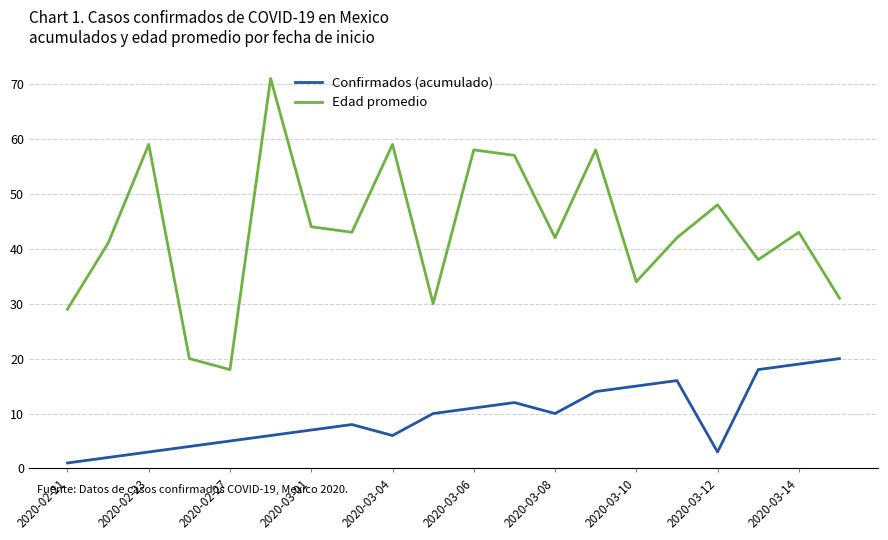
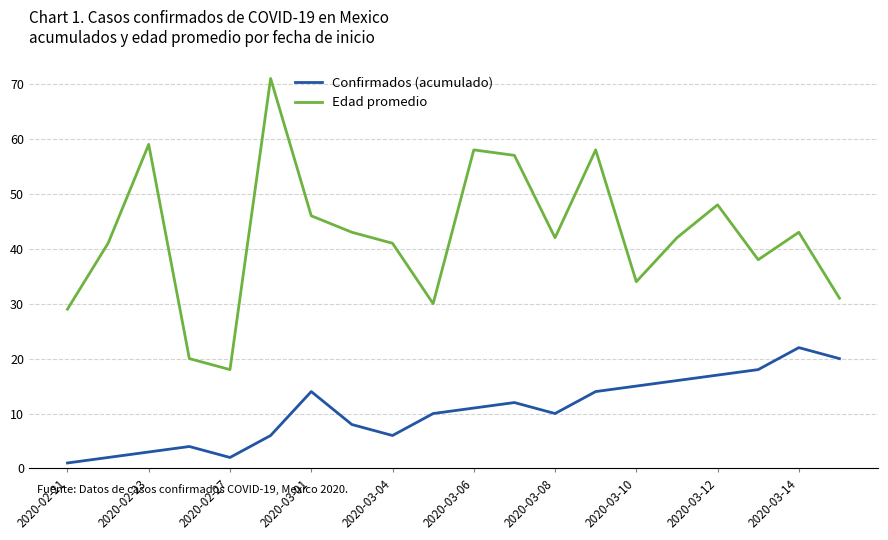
Confirmados (acumulado), 2020-02-27: 5 -> 2
Confirmados (acumulado), 2020-03-01: 7 -> 14
Edad promedio, 2020-03-01: 44 -> 46
Edad promedio, 2020-03-04: 59 -> 41
Confirmados (acumulado), 2020-03-12: 3 -> 17
Confirmados (acumulado), 2020-03-14: 19 -> 22
